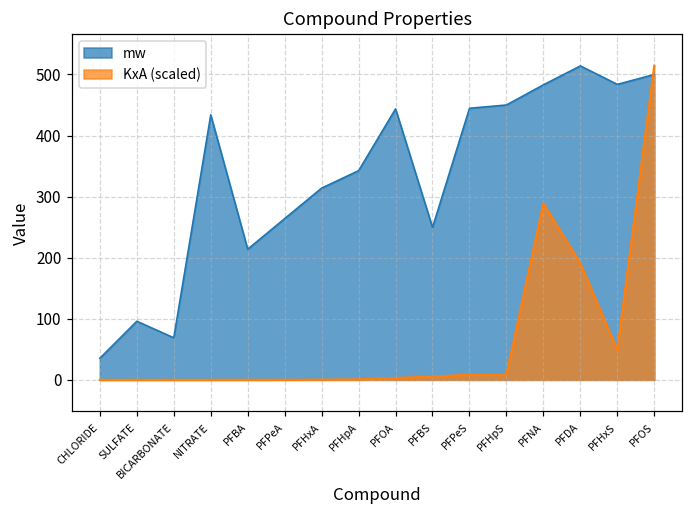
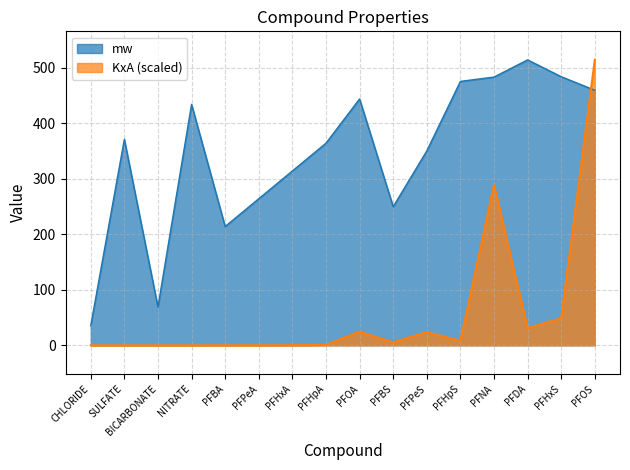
mw, SULFATE: 100 -> 370
mw, PFHpA: 340 -> 360
KxA (scaled), PFOA: 0 -> 20
mw, PFPeS: 440 -> 350
KxA (scaled), PFPeS: 10 -> 20
mw, PFHpS: 450 -> 480
KxA (scaled), PFDA: 190 -> 30
mw, PFOS: 500 -> 460
